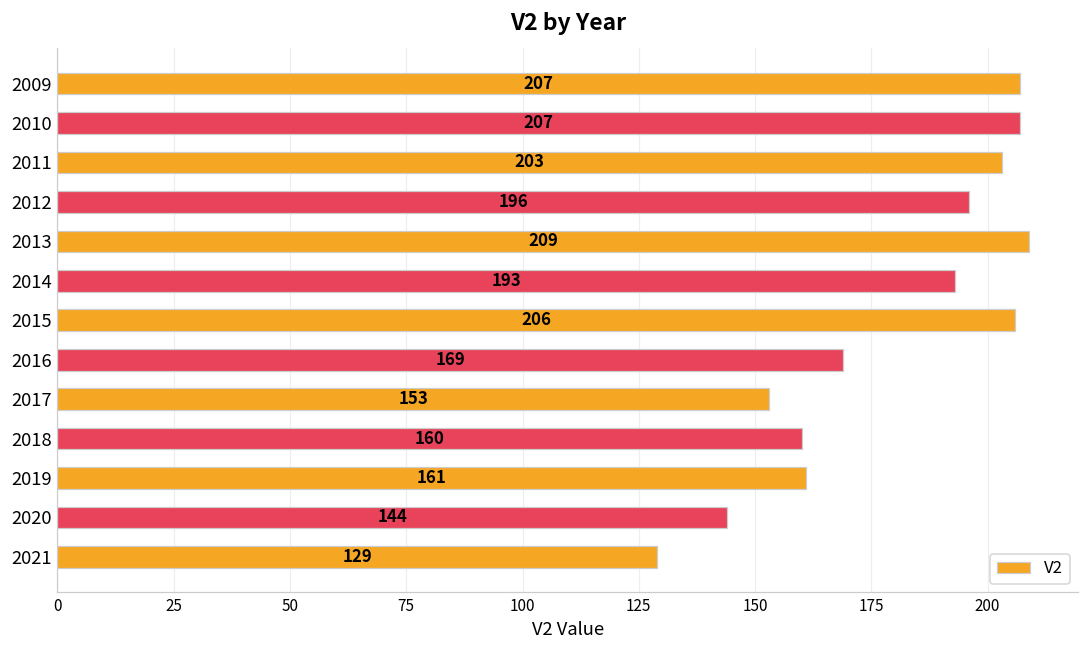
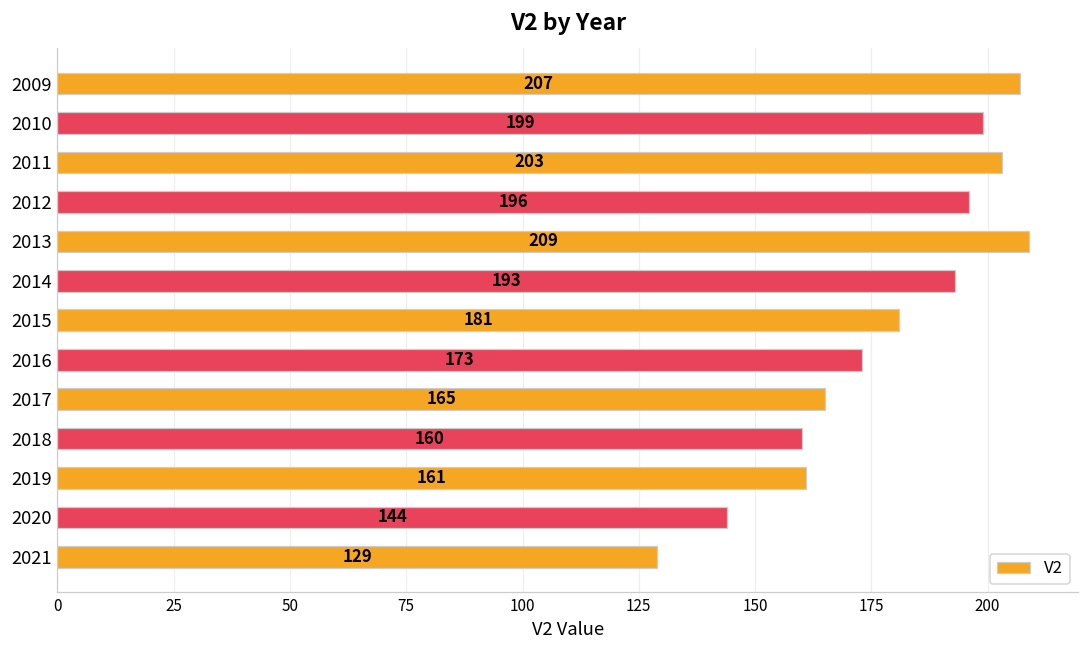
2010: 207 -> 199
2015: 206 -> 181
2016: 169 -> 173
2017: 153 -> 165
